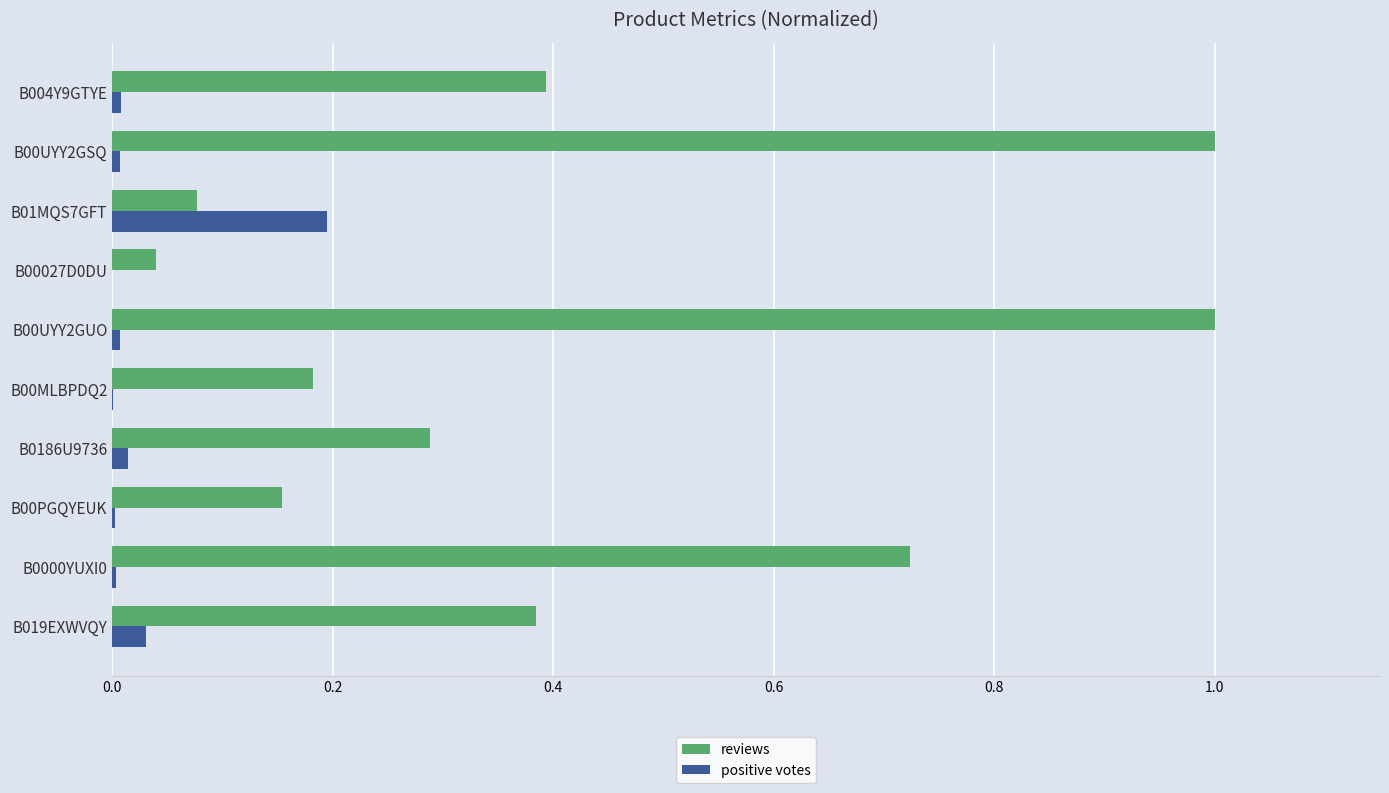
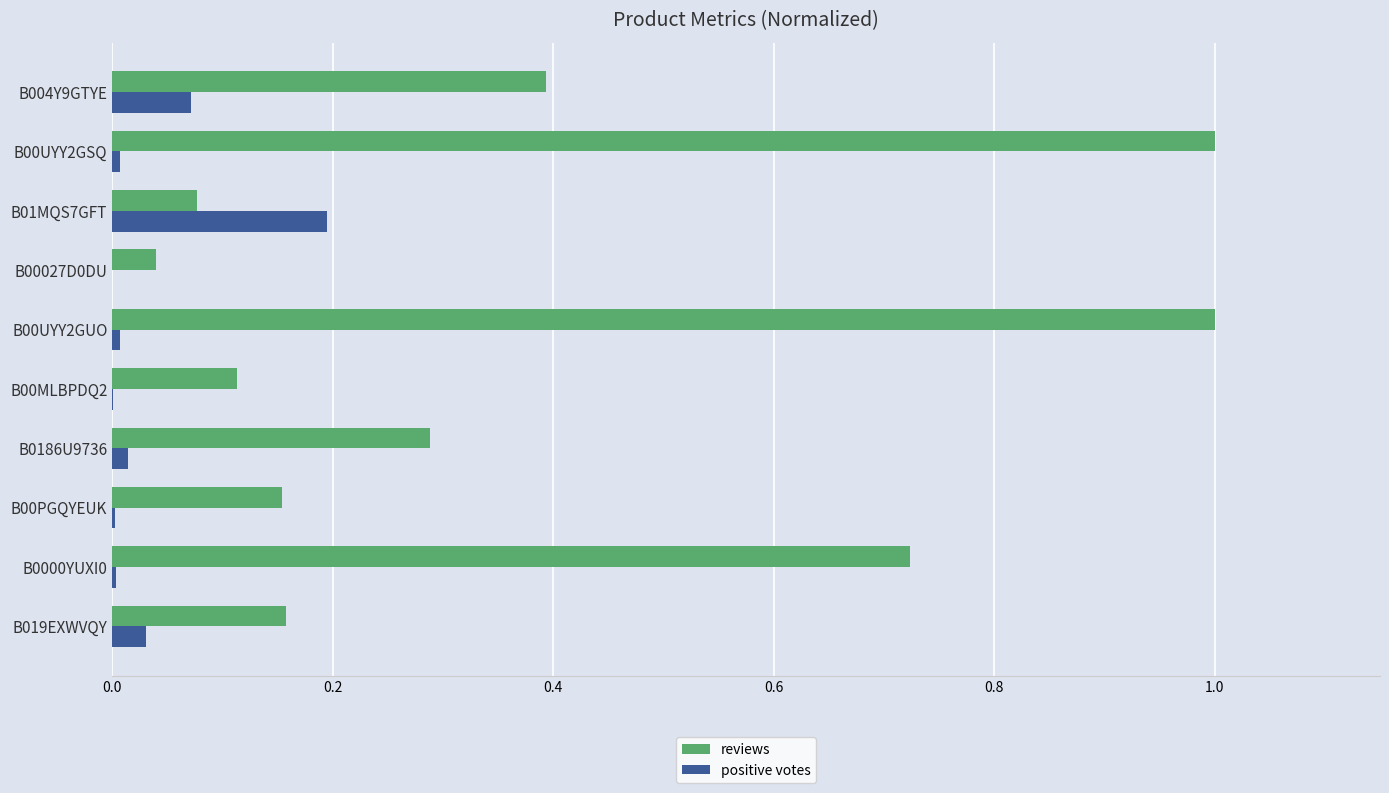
positive votes, B004Y9GTYE: 0.008 -> 0.072
reviews, B00MLBPDQ2: 0.182 -> 0.113
reviews, B019EXWVQY: 0.384 -> 0.158
